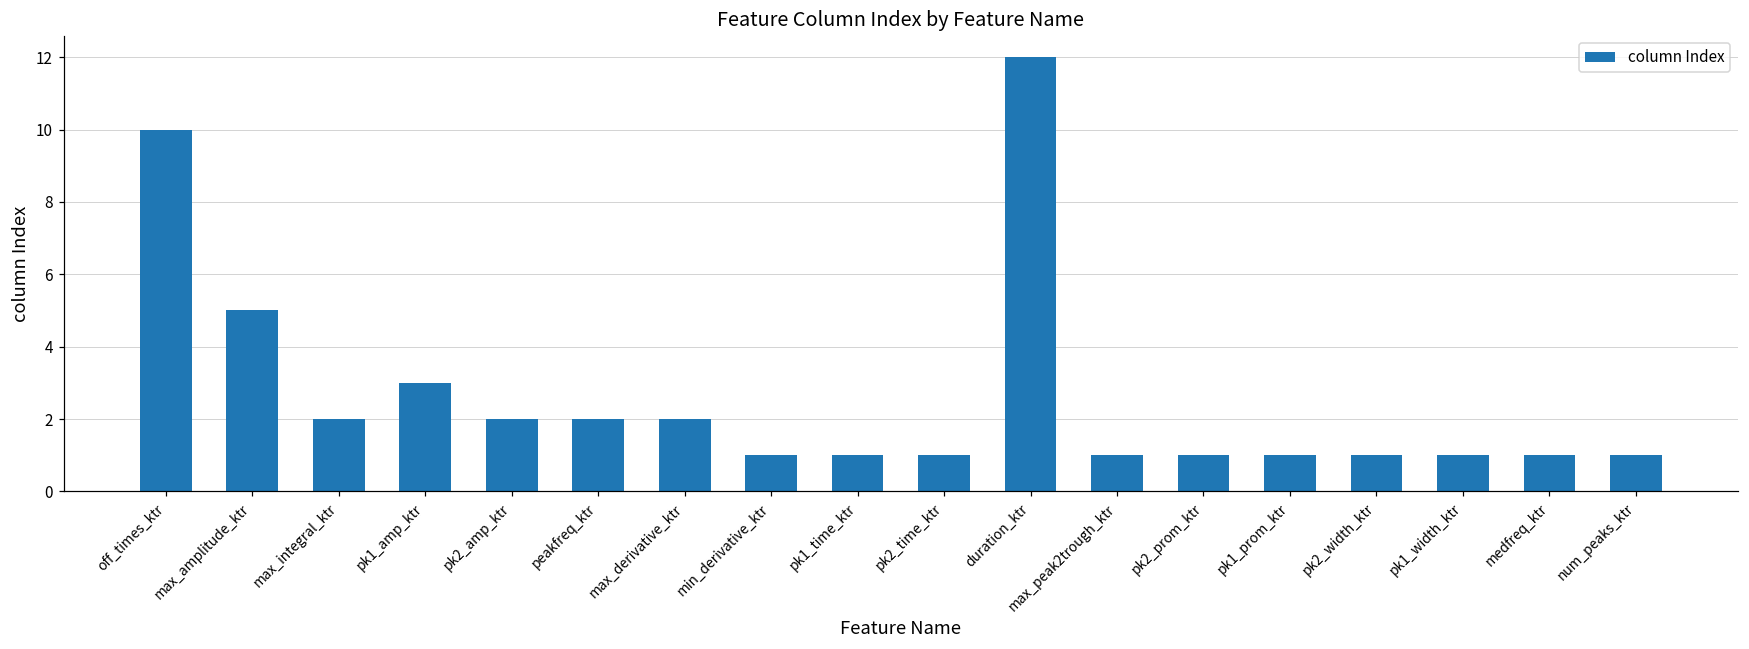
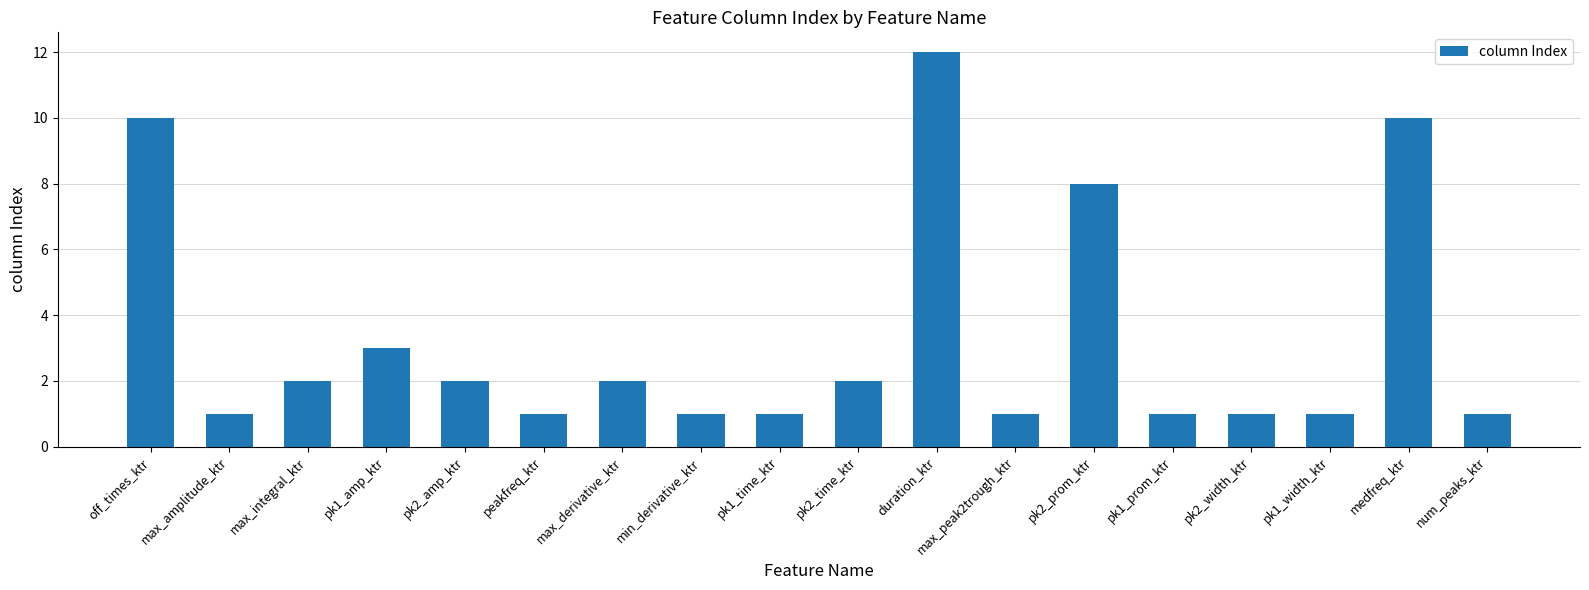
max_amplitude_ktr: 5 -> 1
peakfreq_ktr: 2 -> 1
pk2_time_ktr: 1 -> 2
pk2_prom_ktr: 1 -> 8
medfreq_ktr: 1 -> 10
